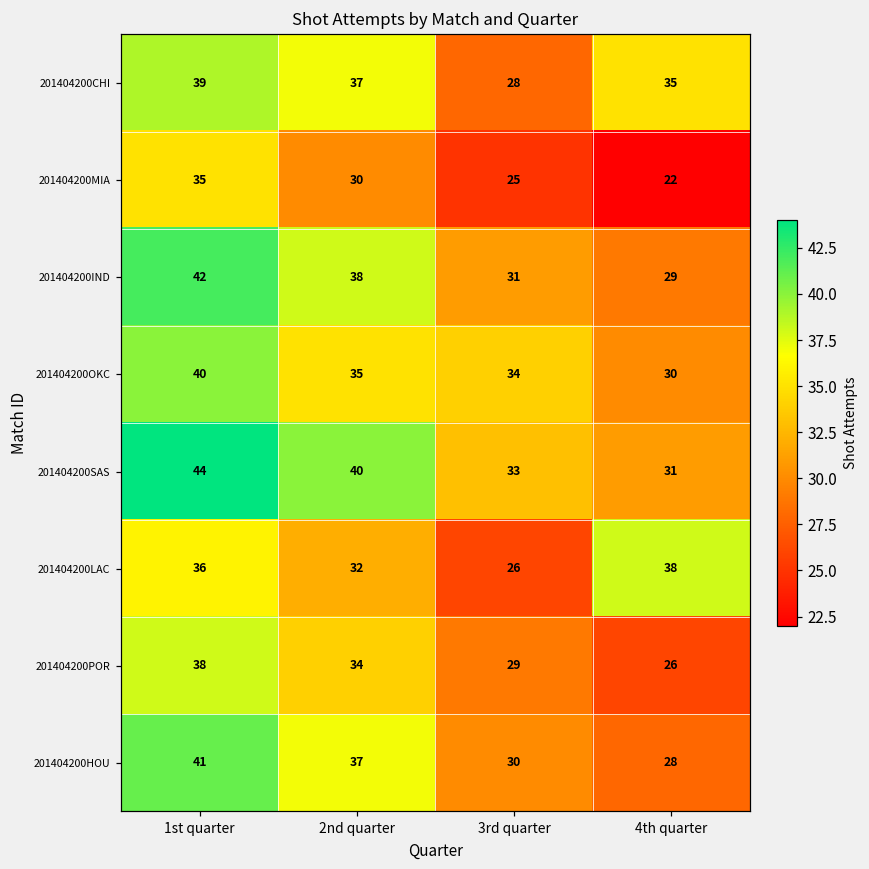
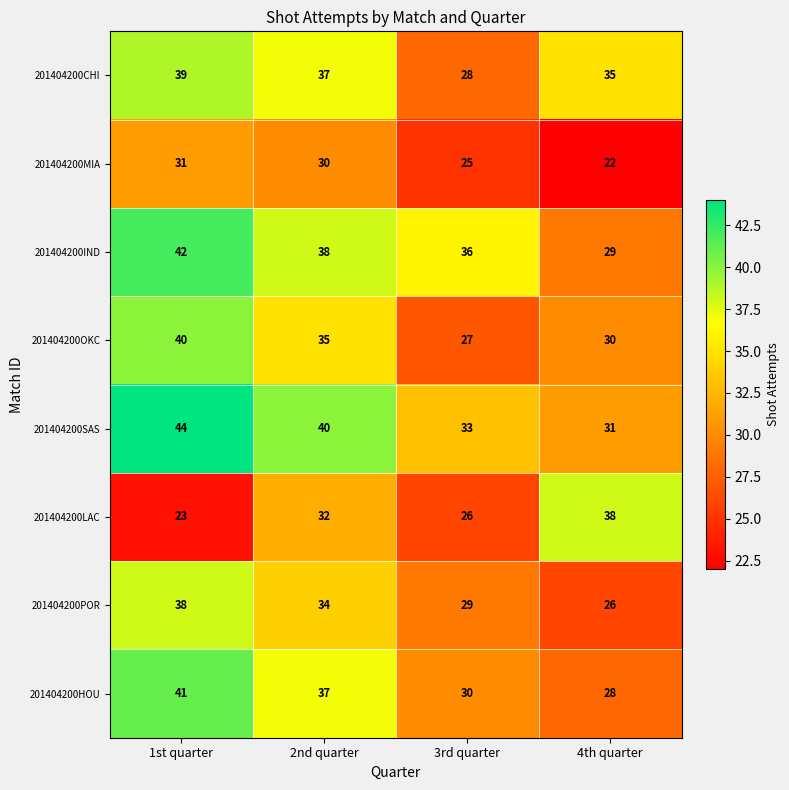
201404200MIA, 1st quarter: 35 -> 31
201404200IND, 3rd quarter: 31 -> 36
201404200OKC, 3rd quarter: 34 -> 27
201404200LAC, 1st quarter: 36 -> 23
